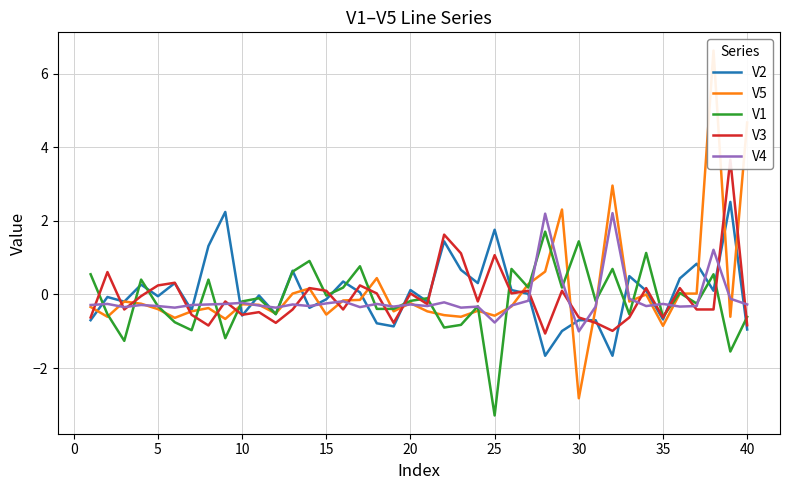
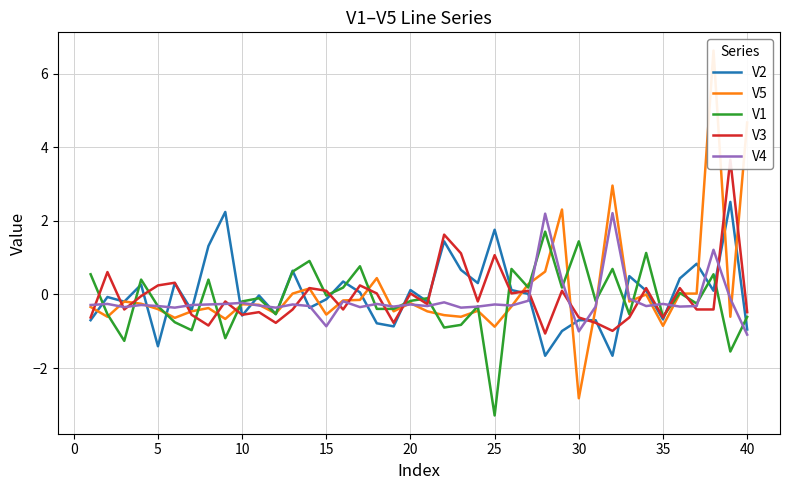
V2, 5: 0.0 -> -1.4
V4, 15: -0.2 -> -0.9
V5, 25: -0.6 -> -0.9
V4, 25: -0.8 -> -0.3
V3, 40: -0.8 -> -0.5
V4, 40: -0.3 -> -1.1
